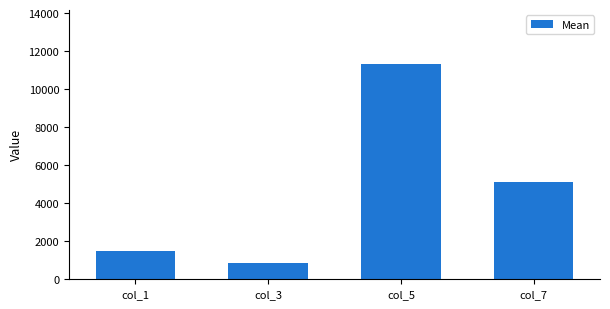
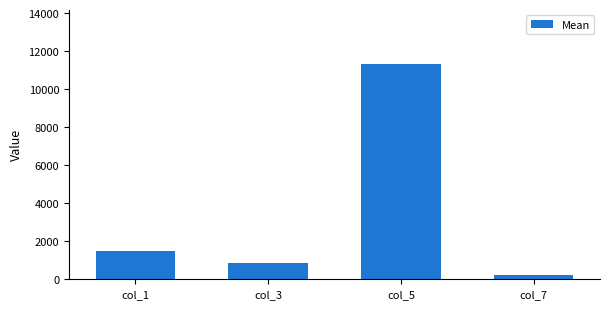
col_7: 5100 -> 200
